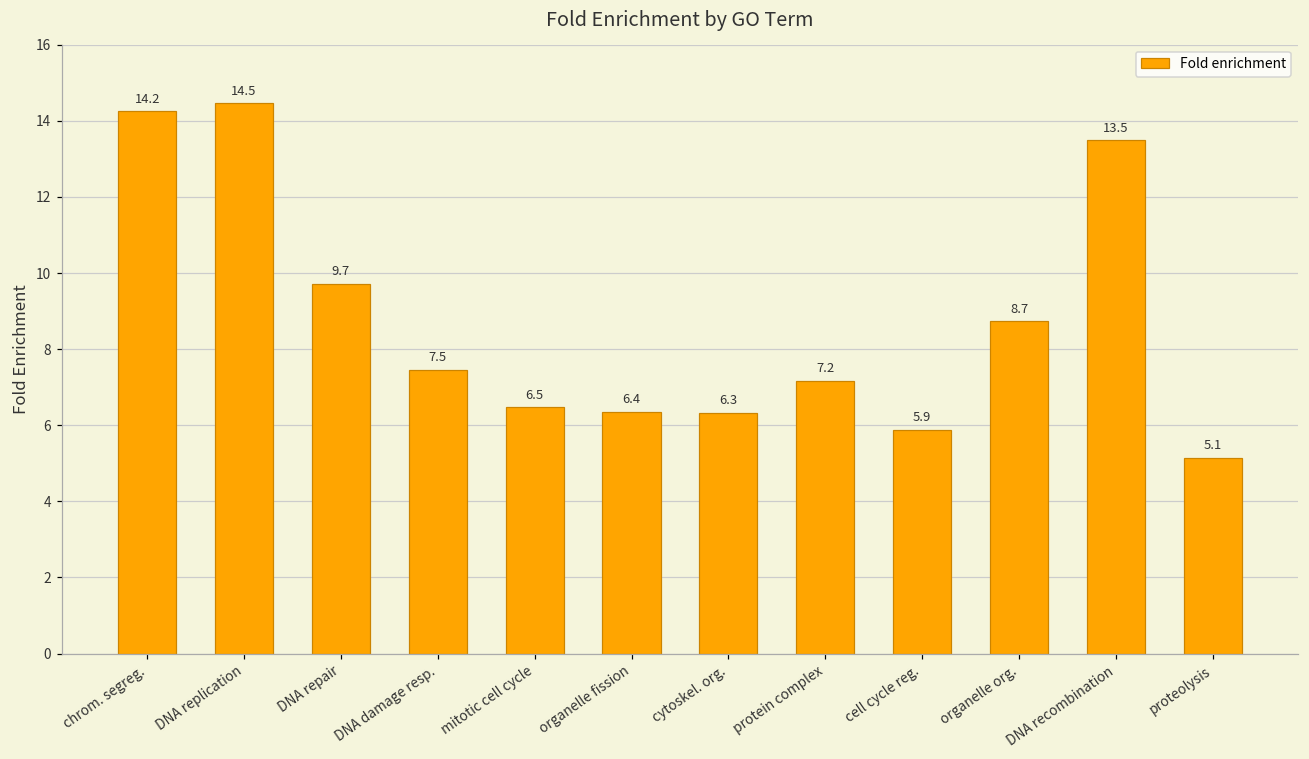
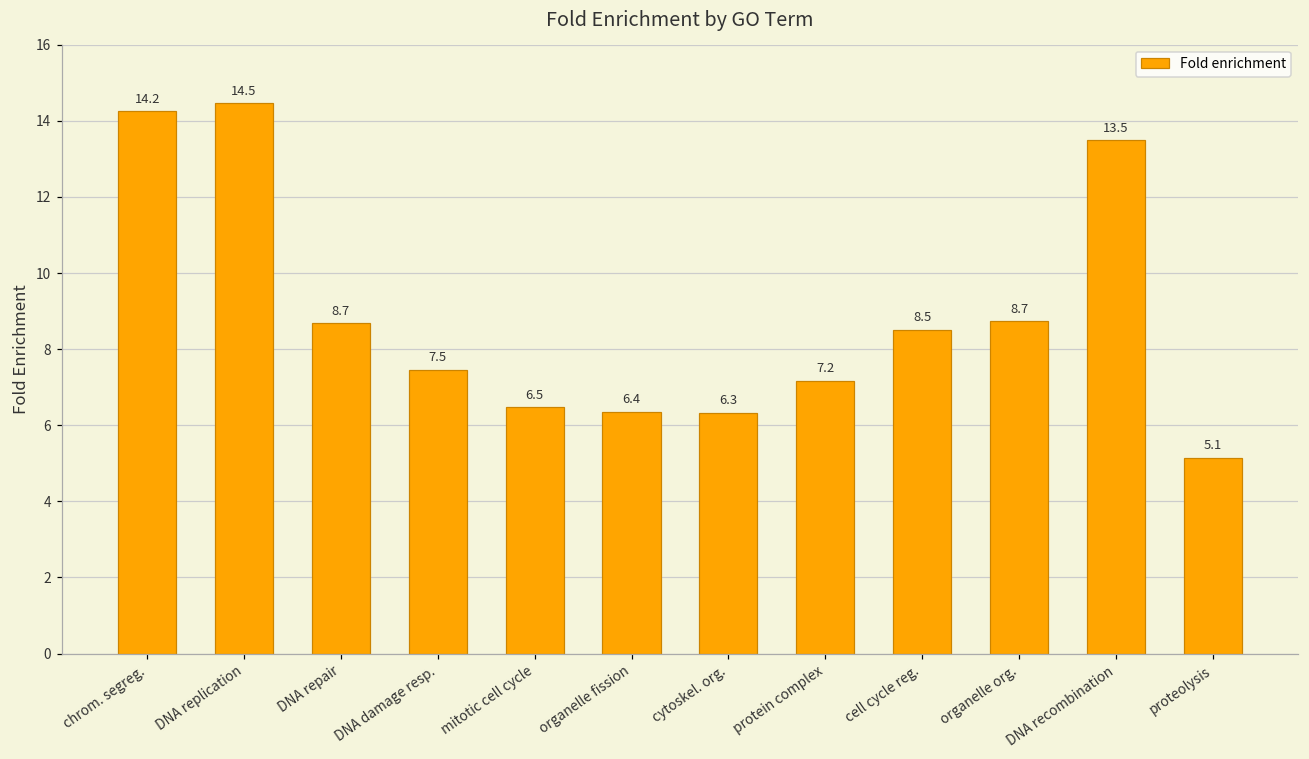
DNA repair: 9.7 -> 8.7
cell cycle reg.: 5.9 -> 8.5
